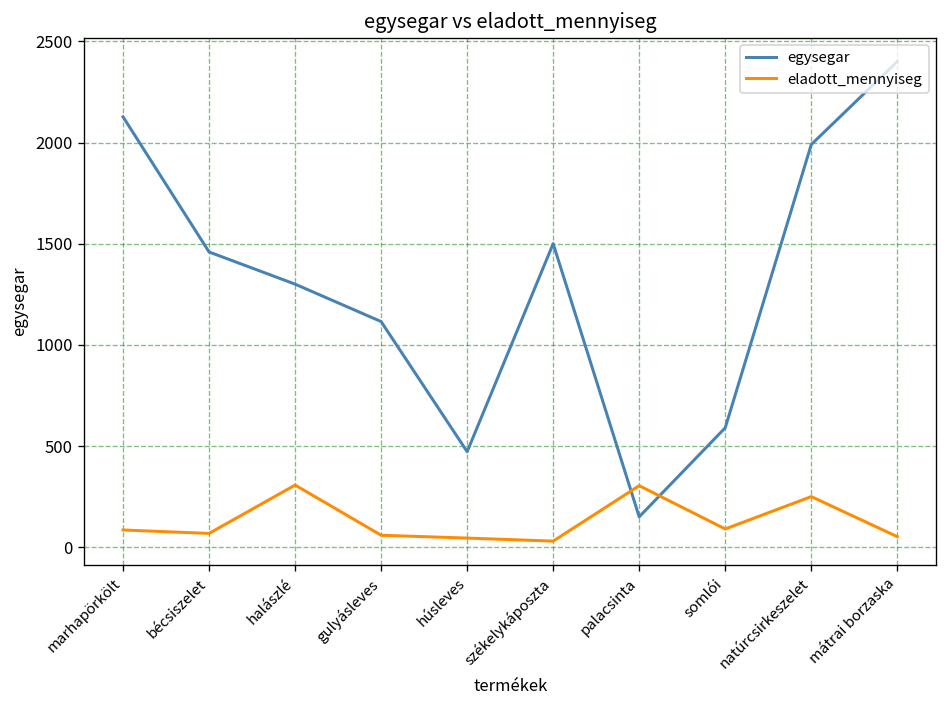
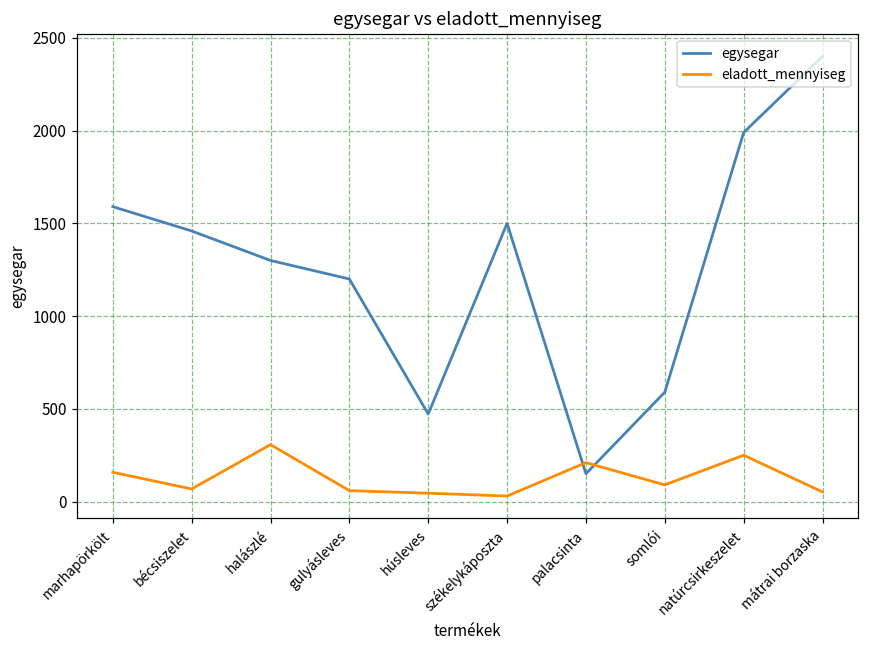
egysegar, marhapörkölt: 2130 -> 1590
eladott_mennyiseg, marhapörkölt: 90 -> 160
egysegar, gulyásleves: 1120 -> 1200
eladott_mennyiseg, palacsinta: 300 -> 210
